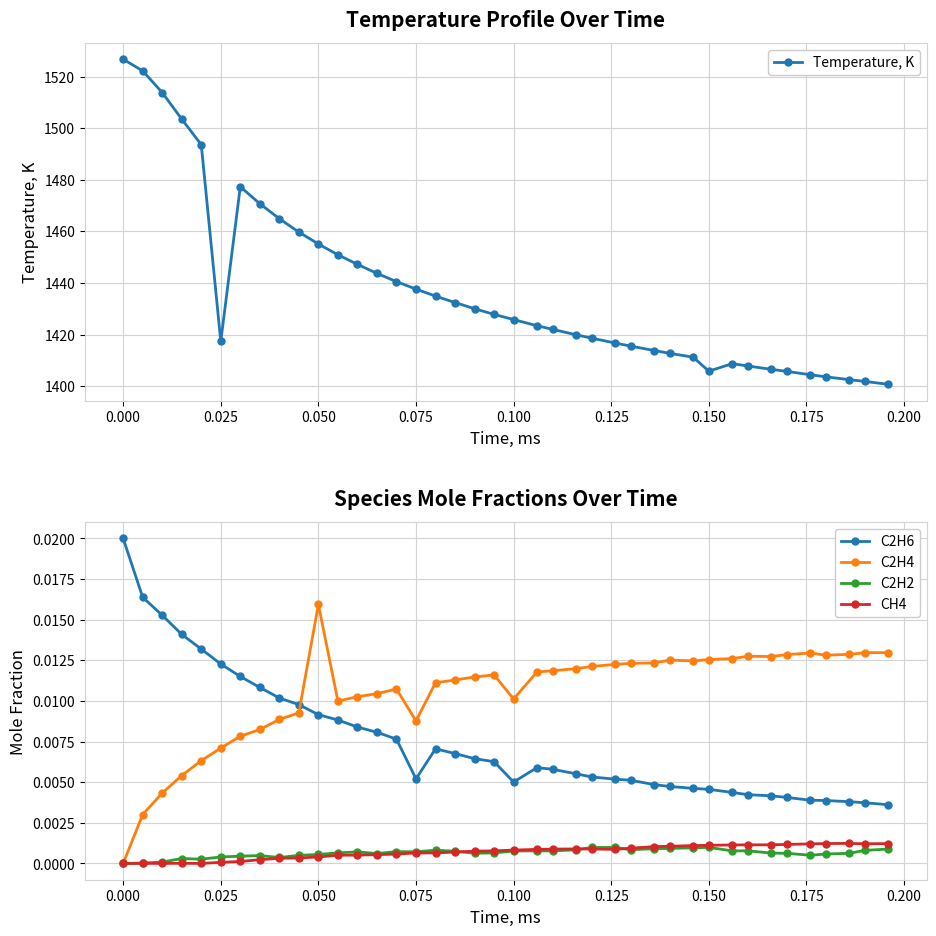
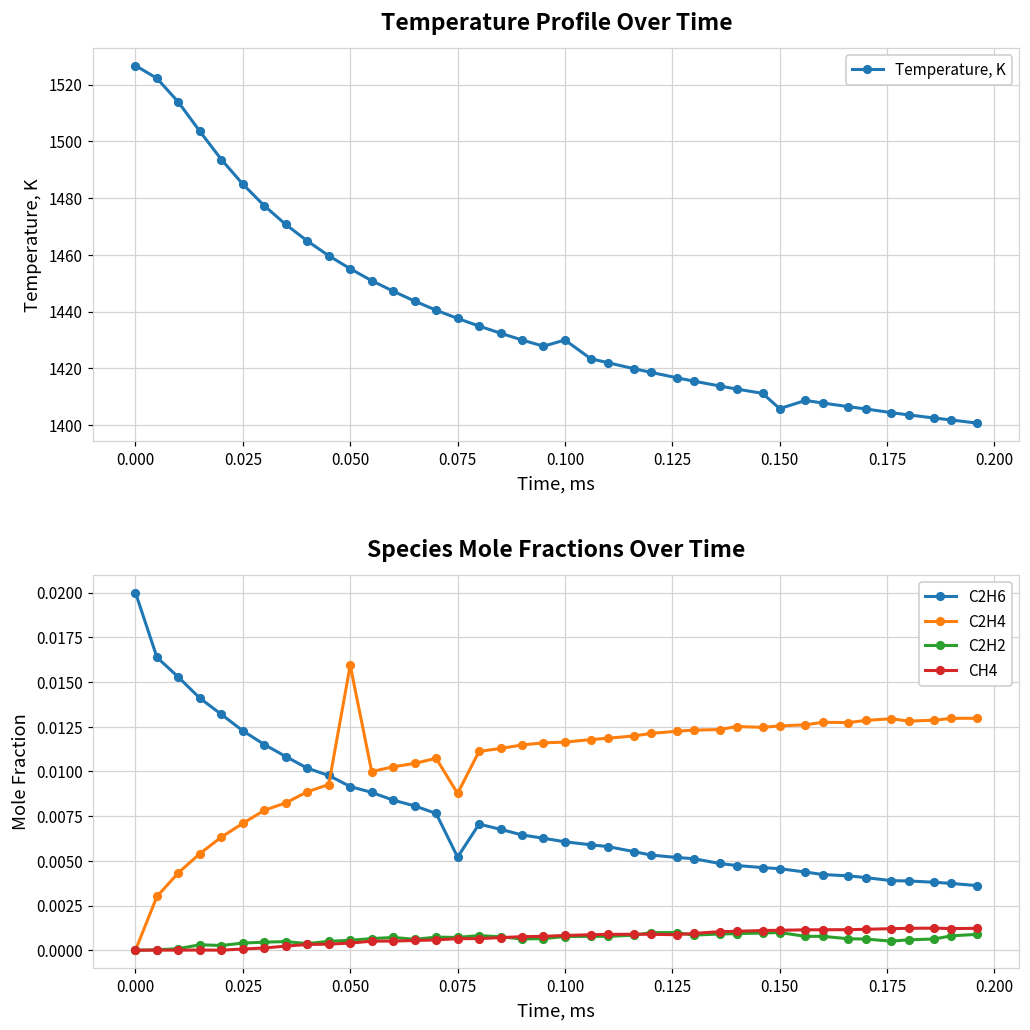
Temperature Profile Over Time, 0.025: 1417 -> 1485
Temperature Profile Over Time, 0.100: 1426 -> 1430
Species Mole Fractions Over Time, C2H6, 0.100: 0.0050 -> 0.0061
Species Mole Fractions Over Time, C2H4, 0.100: 0.0101 -> 0.0116
